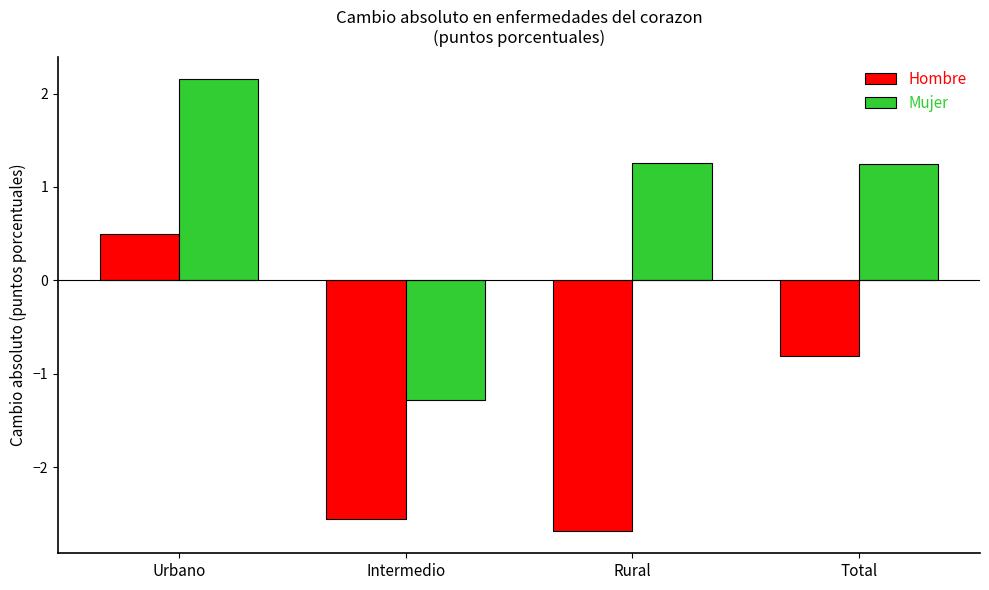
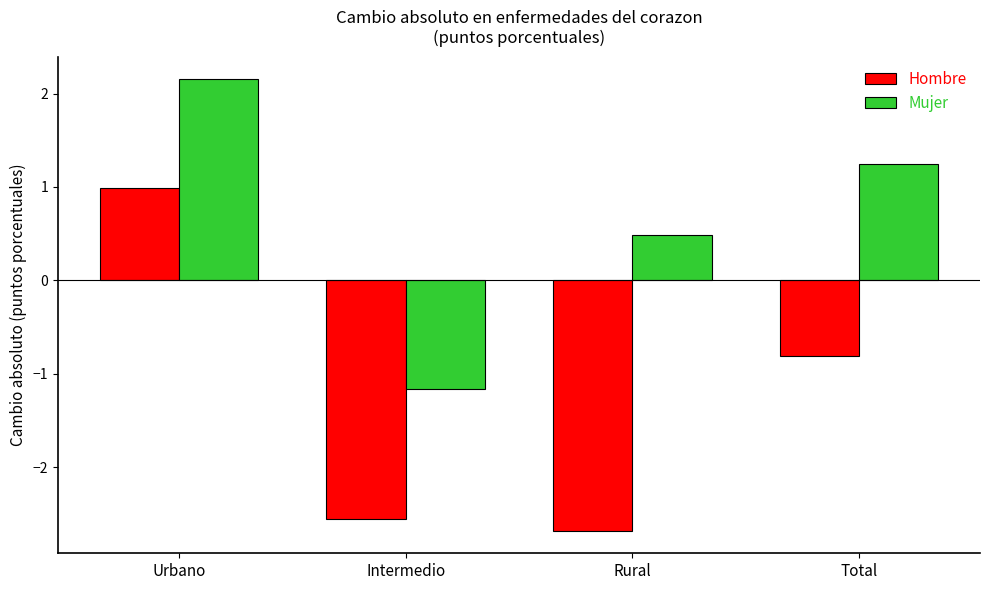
Hombre, Urbano: 0.5 -> 1.0
Mujer, Intermedio: -1.3 -> -1.2
Mujer, Rural: 1.3 -> 0.5
